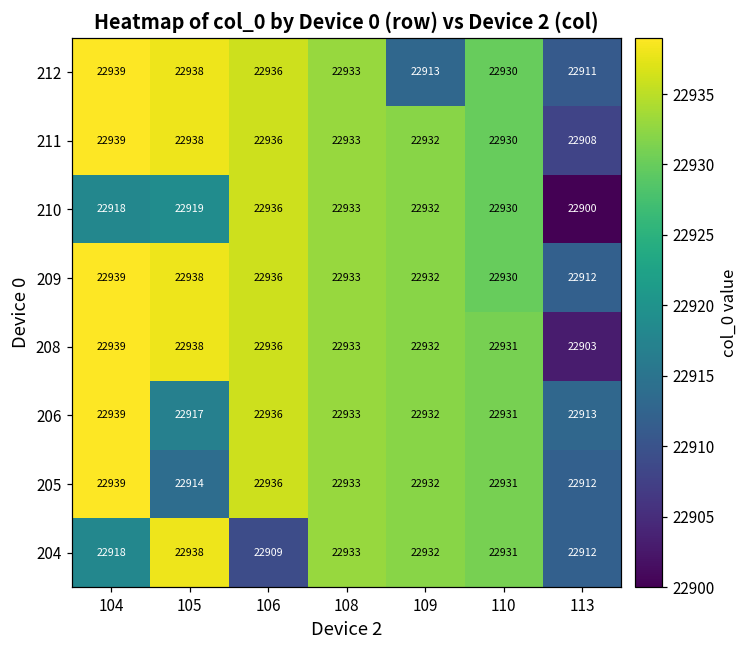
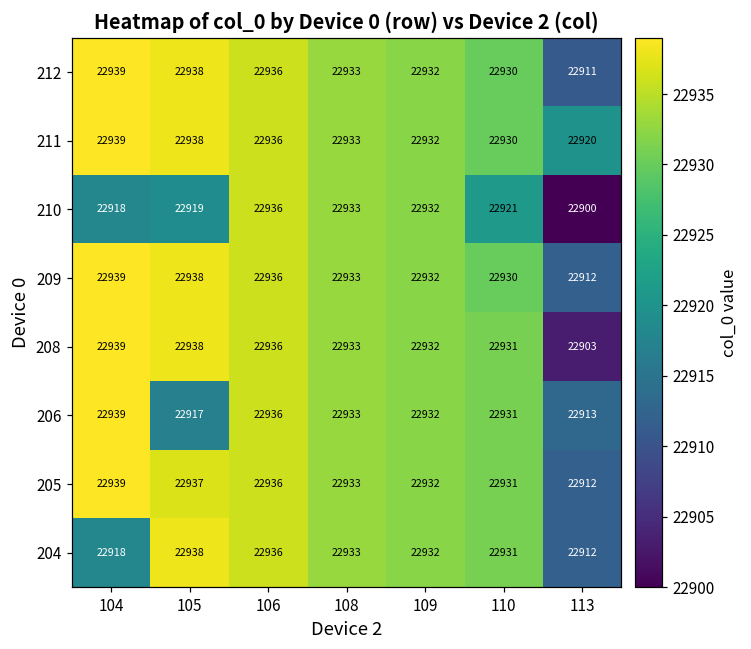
212, 109: 22913 -> 22932
211, 113: 22908 -> 22920
210, 110: 22930 -> 22921
205, 105: 22914 -> 22937
204, 106: 22909 -> 22936
